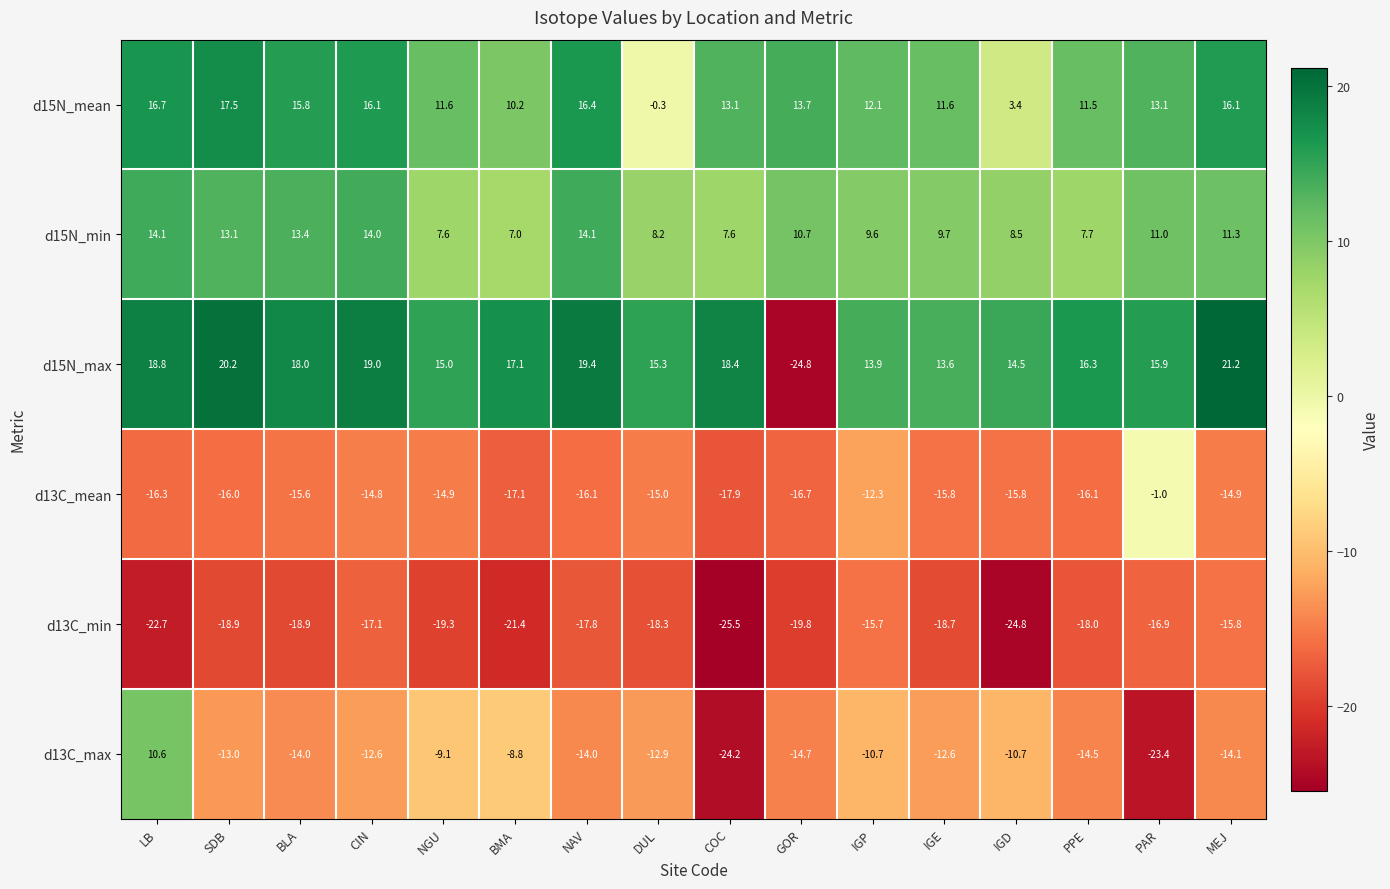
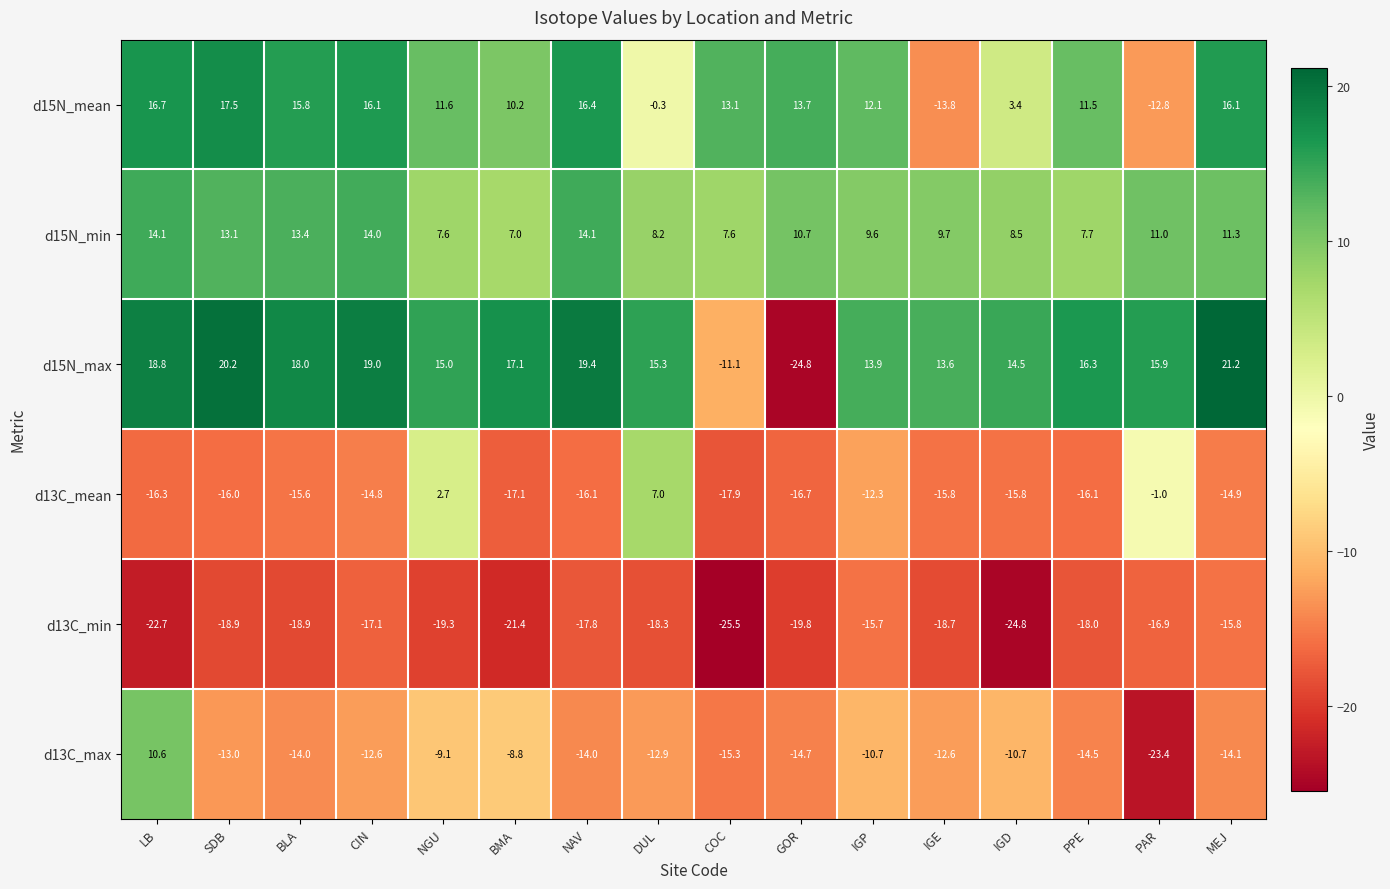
d15N_mean, IGE: 11.6 -> -13.8
d15N_mean, PAR: 13.1 -> -12.8
d15N_max, COC: 18.4 -> -11.1
d13C_mean, NGU: -14.9 -> 2.7
d13C_mean, DUL: -15.0 -> 7.0
d13C_max, COC: -24.2 -> -15.3
